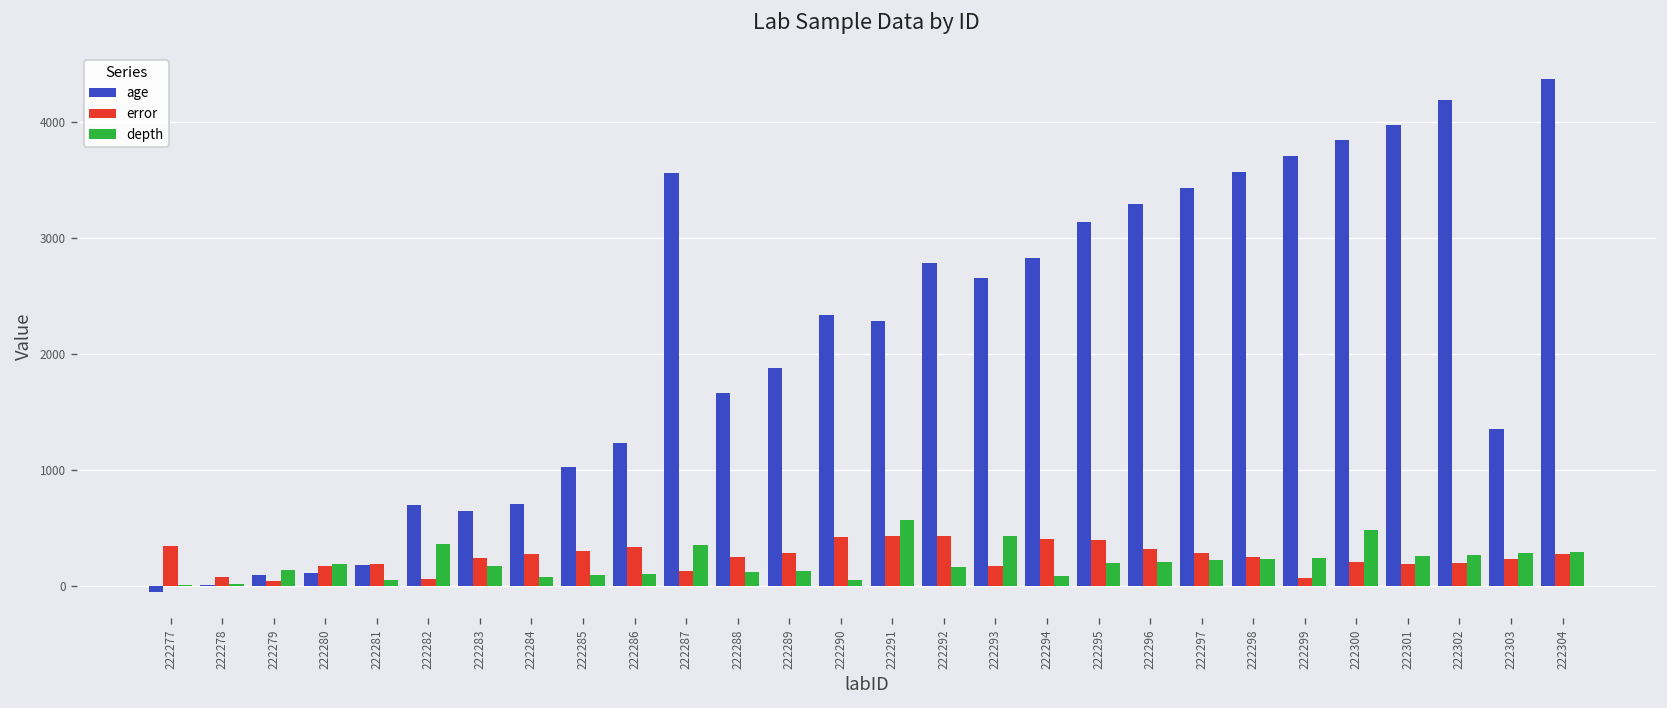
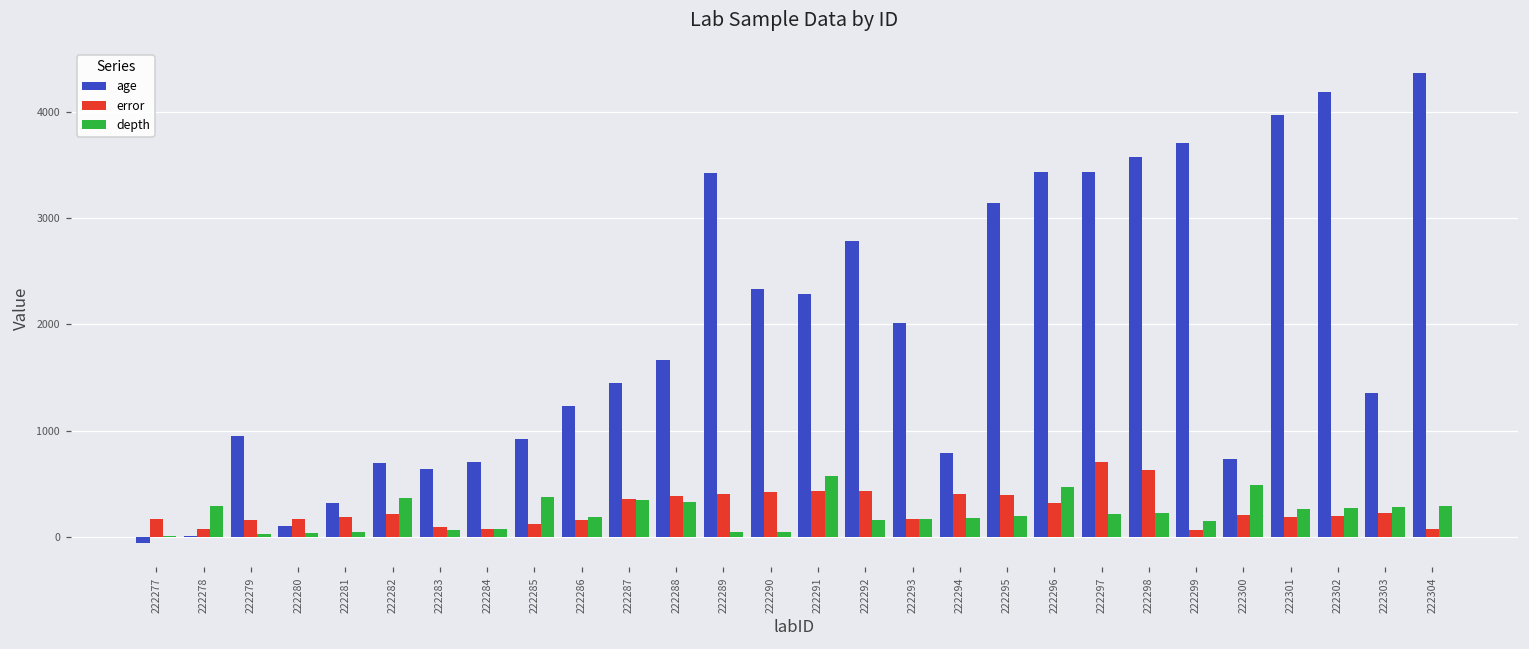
error, 222277: 300 -> 200
depth, 222278: 0 -> 300
age, 222279: 100 -> 1000
error, 222279: 0 -> 200
depth, 222279: 100 -> 0
depth, 222280: 200 -> 0
age, 222281: 200 -> 300
error, 222282: 100 -> 200
error, 222283: 200 -> 100
depth, 222283: 200 -> 100
error, 222284: 300 -> 100
age, 222285: 1000 -> 900
error, 222285: 300 -> 100
depth, 222285: 100 -> 400
error, 222286: 300 -> 200
depth, 222286: 100 -> 200
age, 222287: 3600 -> 1400
error, 222287: 100 -> 400
error, 222288: 200 -> 400
depth, 222288: 100 -> 300
age, 222289: 1900 -> 3400
error, 222289: 300 -> 400
depth, 222289: 100 -> 0
age, 222293: 2700 -> 2000
depth, 222293: 400 -> 200
age, 222294: 2800 -> 800
depth, 222294: 100 -> 200
age, 222296: 3300 -> 3400
depth, 222296: 200 -> 500
error, 222297: 300 -> 700
error, 222298: 300 -> 600
depth, 222299: 240 -> 150
age, 222300: 3800 -> 700
error, 222304: 300 -> 100
